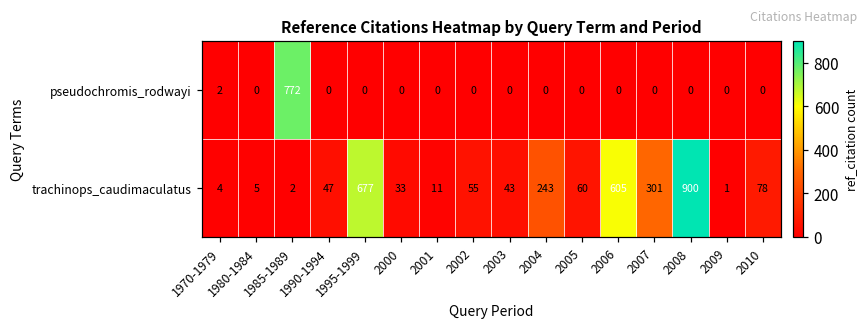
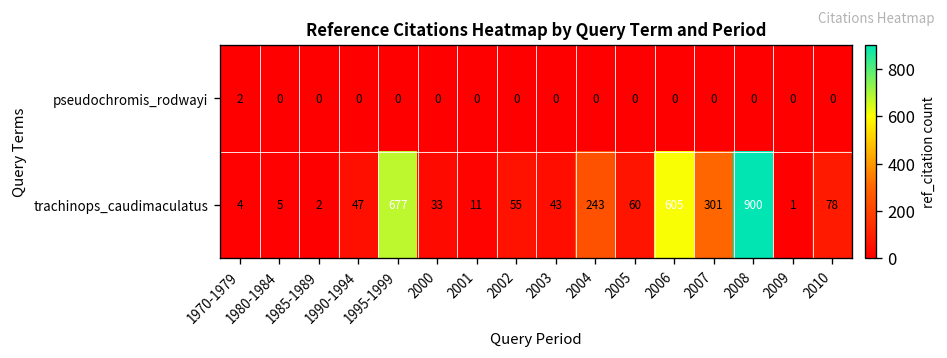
pseudochromis_rodwayi, 1985-1989: 772 -> 0
